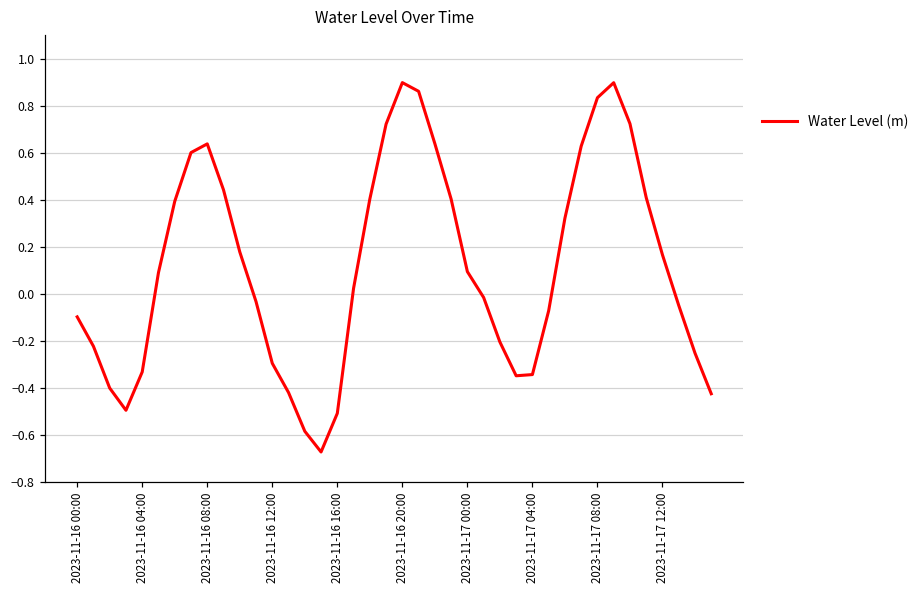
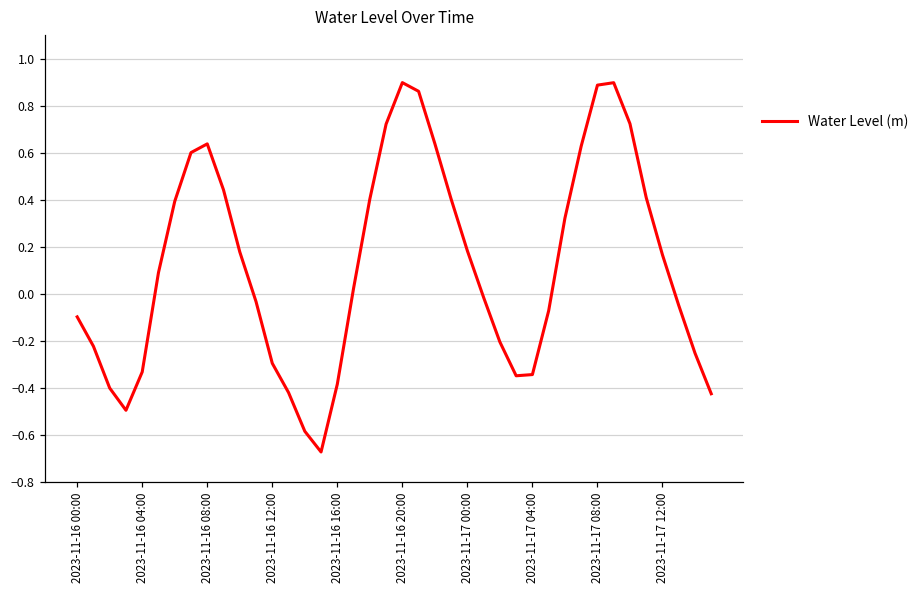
2023-11-16 16:00: -0.51 -> -0.38
2023-11-17 00:00: 0.10 -> 0.18
2023-11-17 08:00: 0.83 -> 0.89
